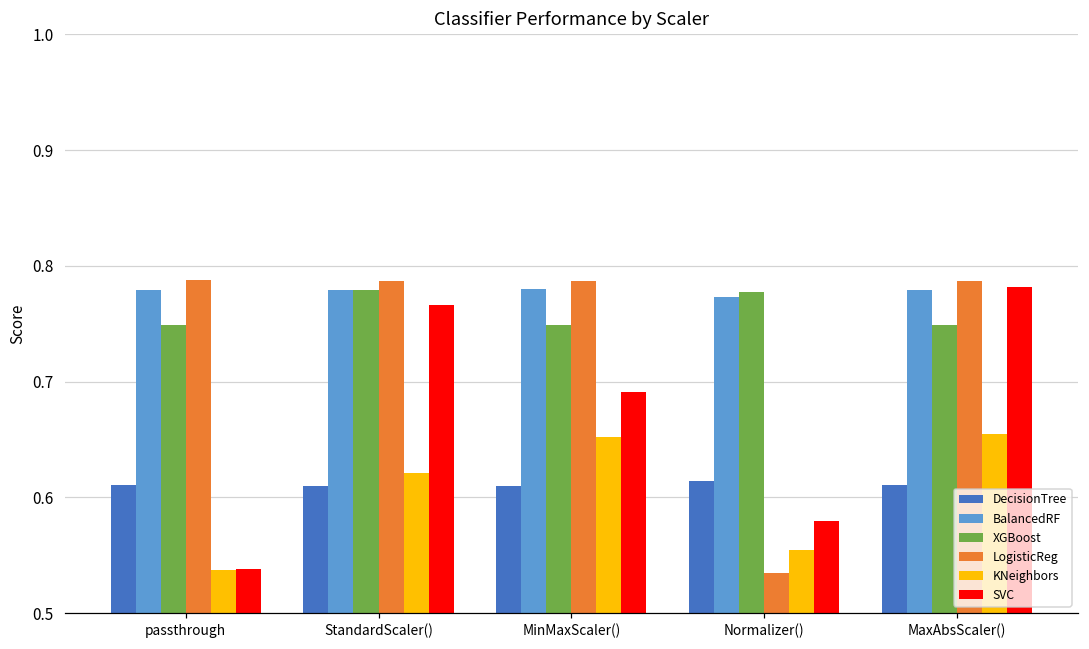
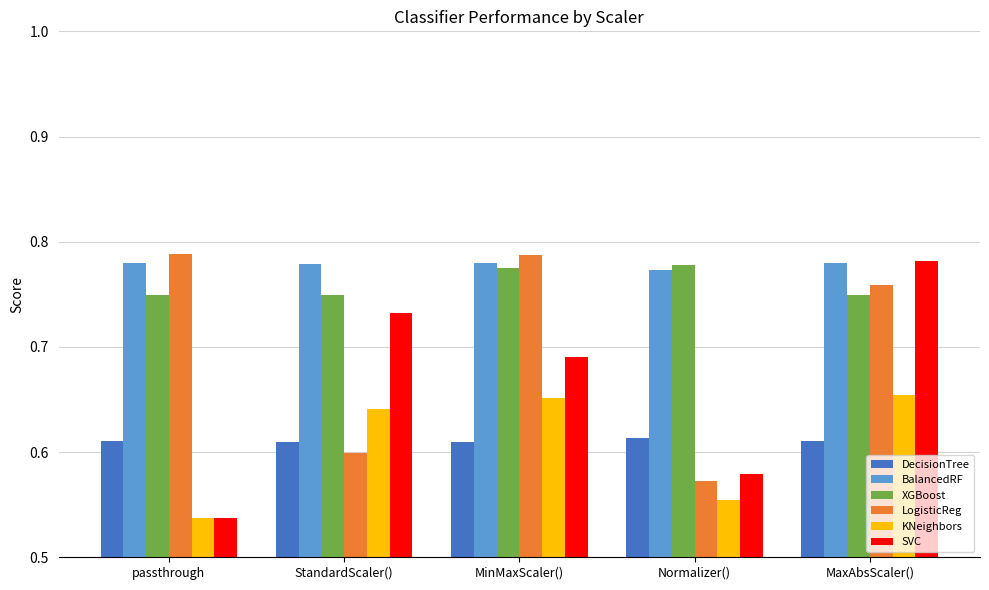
XGBoost, StandardScaler(): 0.779 -> 0.749
LogisticReg, StandardScaler(): 0.787 -> 0.599
KNeighbors, StandardScaler(): 0.621 -> 0.641
SVC, StandardScaler(): 0.766 -> 0.732
XGBoost, MinMaxScaler(): 0.749 -> 0.775
LogisticReg, Normalizer(): 0.534 -> 0.573
LogisticReg, MaxAbsScaler(): 0.787 -> 0.759
